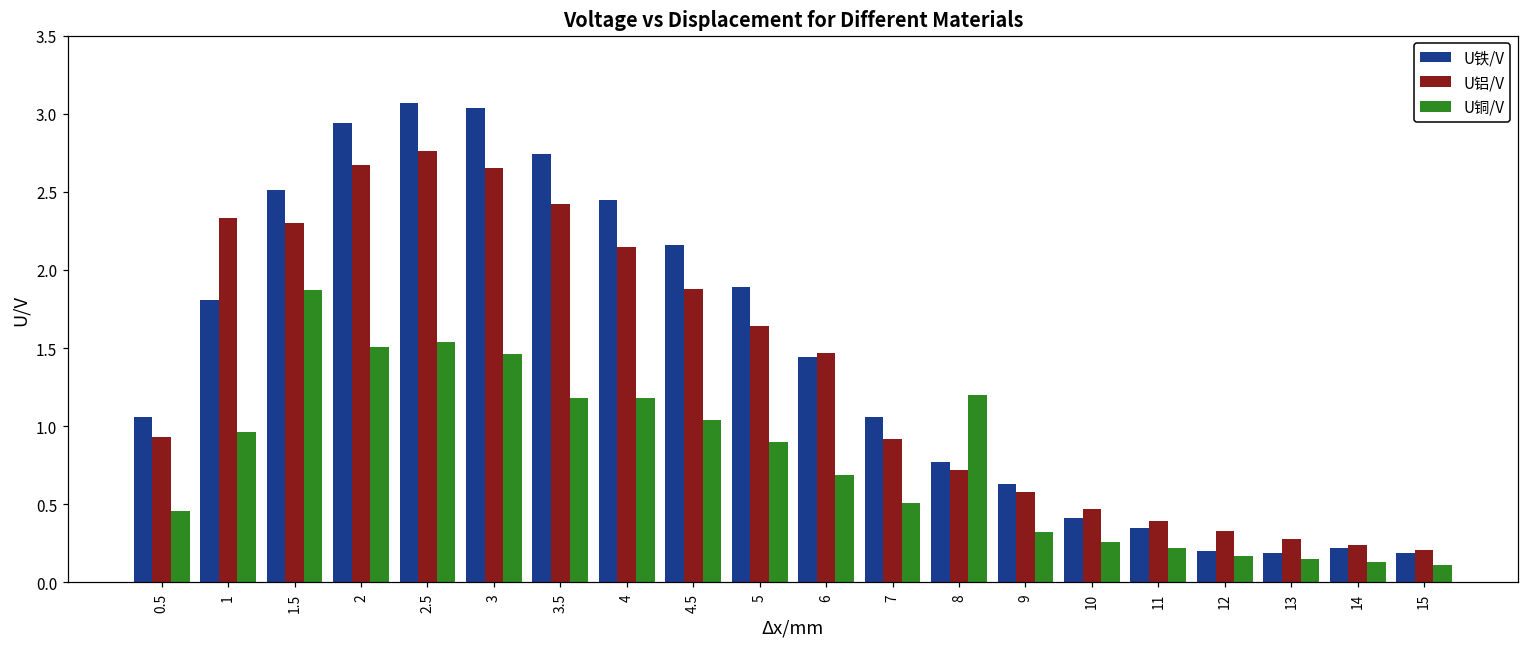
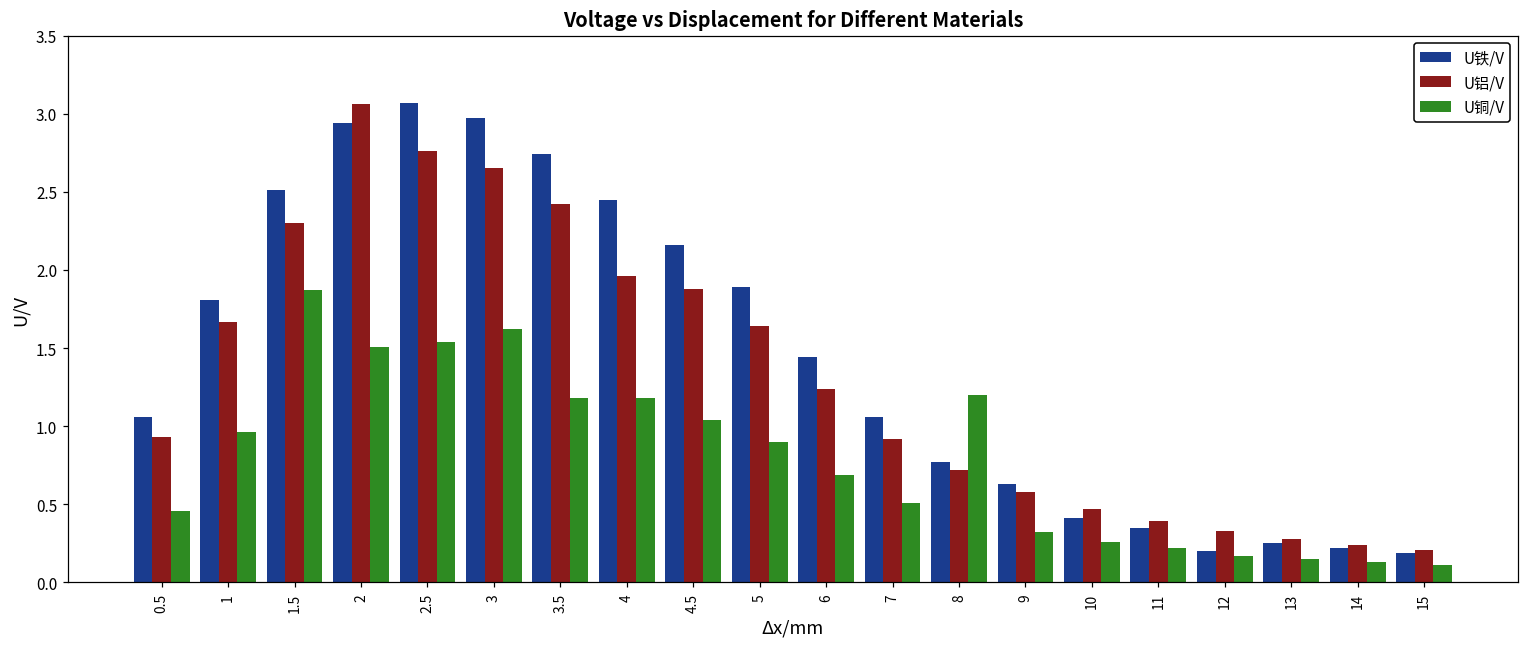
U铝/V, 1: 2.33 -> 1.67
U铝/V, 2: 2.67 -> 3.06
U铁/V, 3: 3.04 -> 2.97
U铜/V, 3: 1.46 -> 1.62
U铝/V, 4: 2.15 -> 1.96
U铝/V, 6: 1.47 -> 1.24
U铁/V, 13: 0.19 -> 0.25
